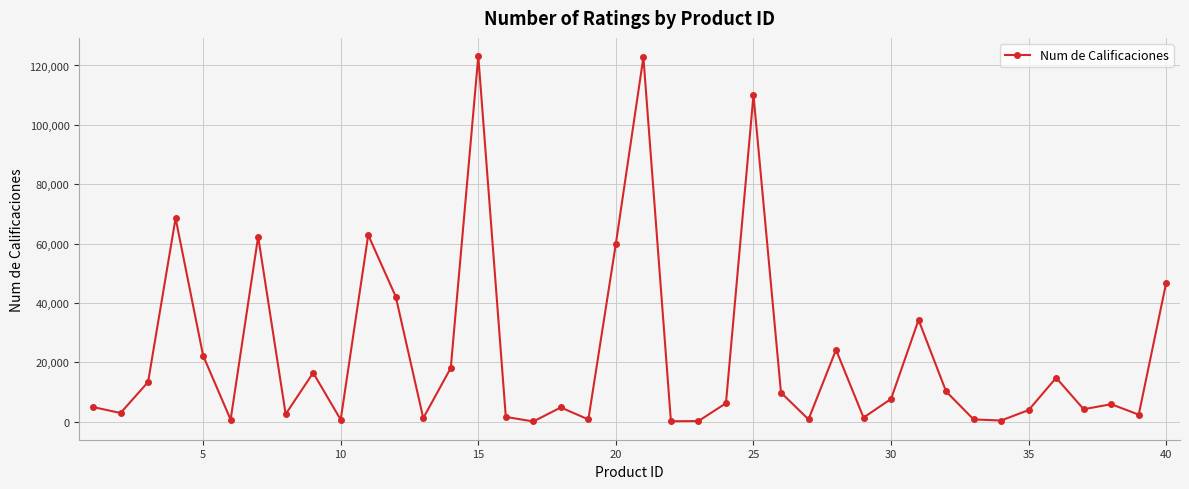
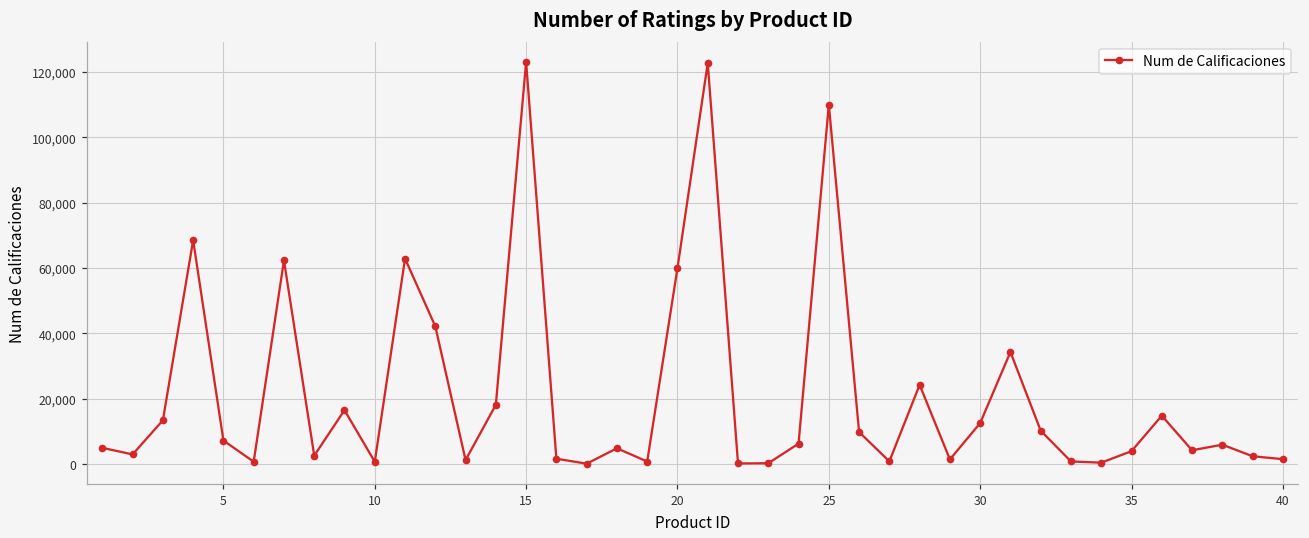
5: 22,000 -> 7,000
30: 8,000 -> 12,000
40: 47,000 -> 1,000
